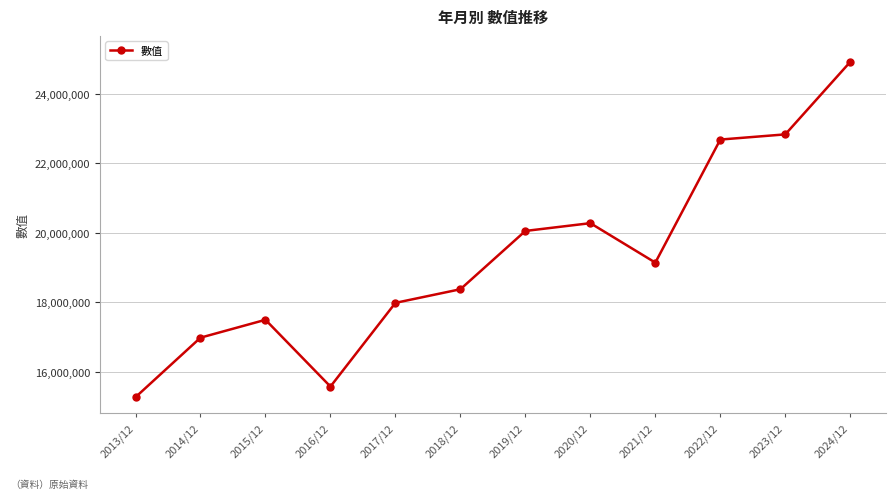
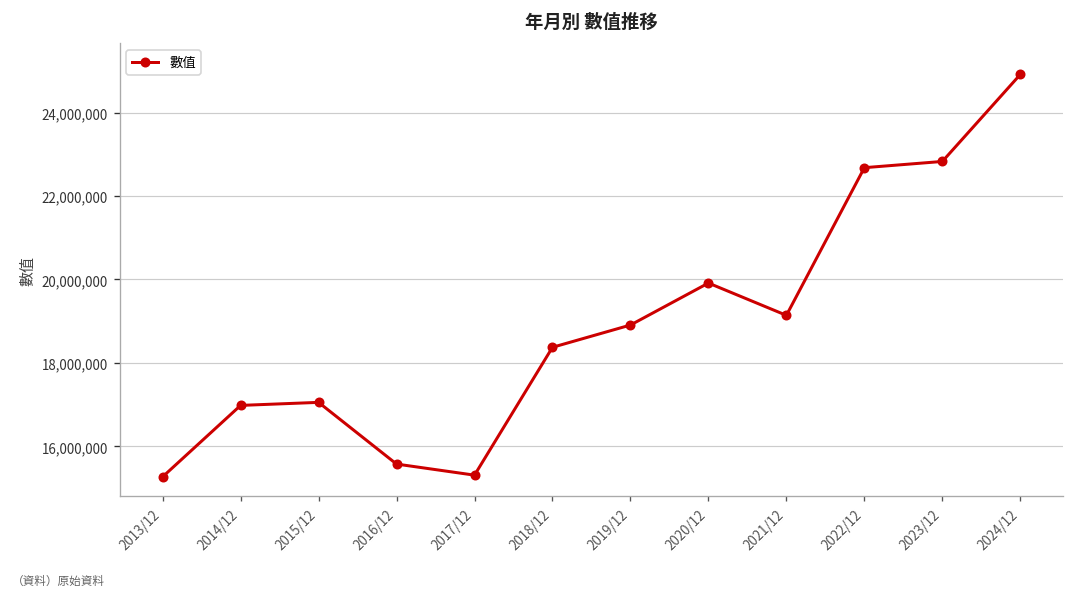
2015/12: 17,500,000 -> 17,100,000
2017/12: 18,000,000 -> 15,300,000
2019/12: 20,100,000 -> 18,900,000
2020/12: 20,300,000 -> 19,900,000
